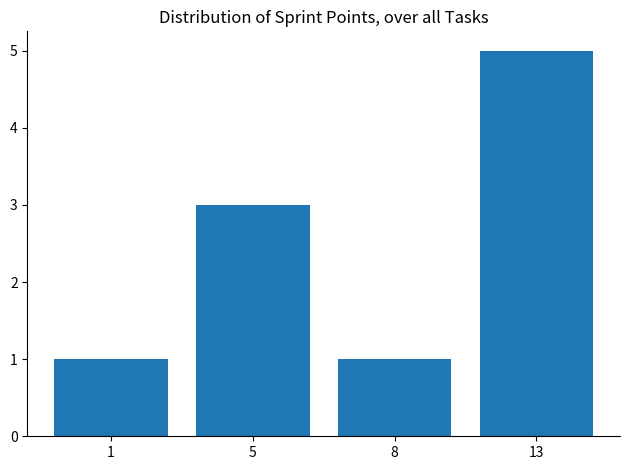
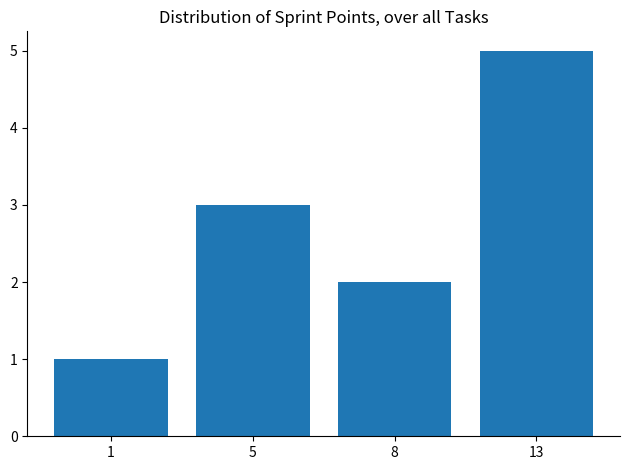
8: 1 -> 2
